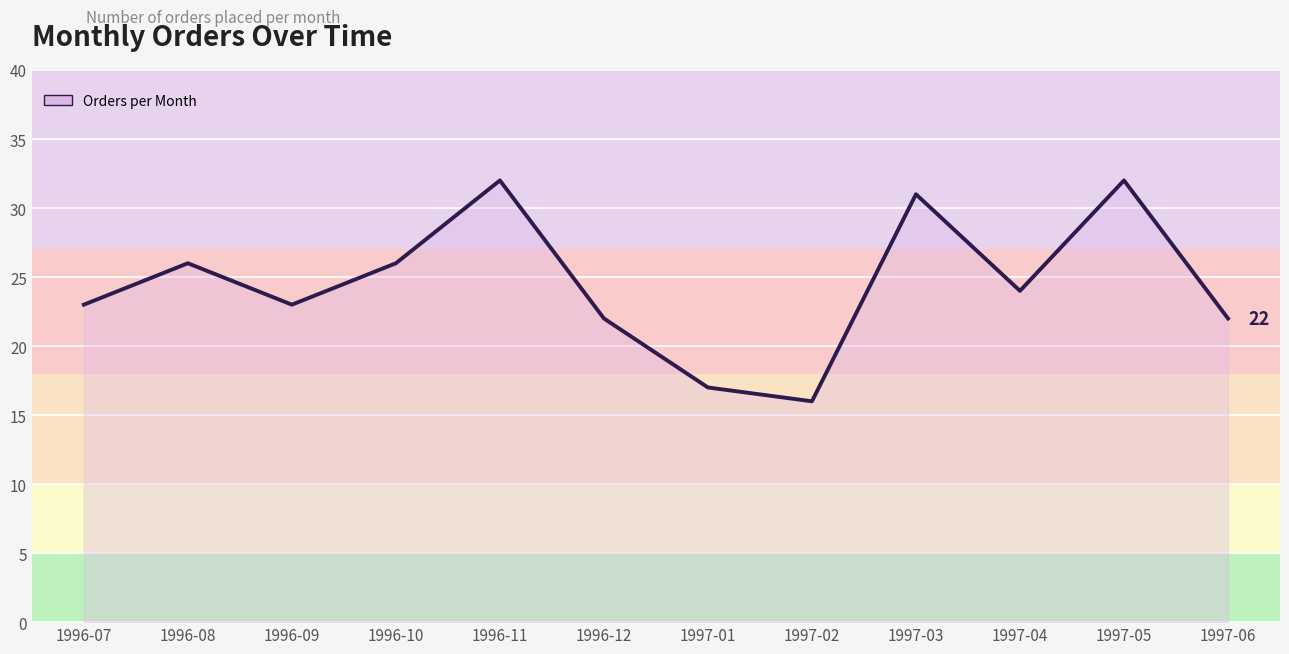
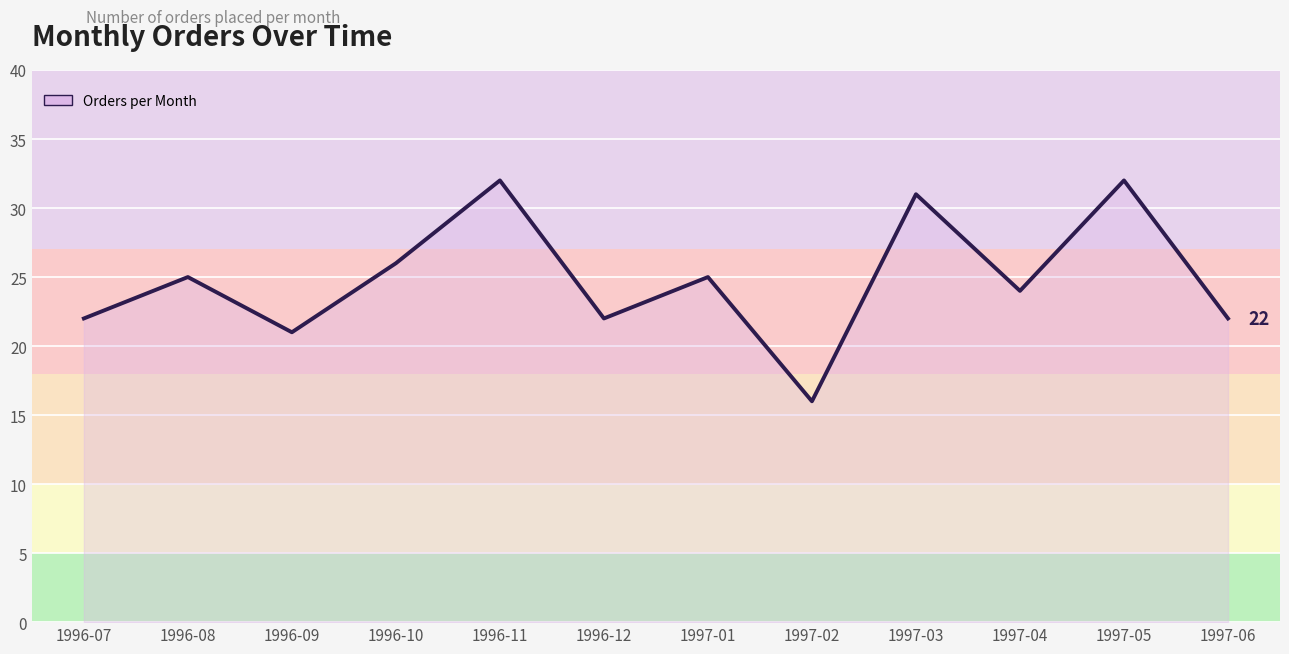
1996-07: 23 -> 22
1996-08: 26 -> 25
1996-09: 23 -> 21
1997-01: 17 -> 25
